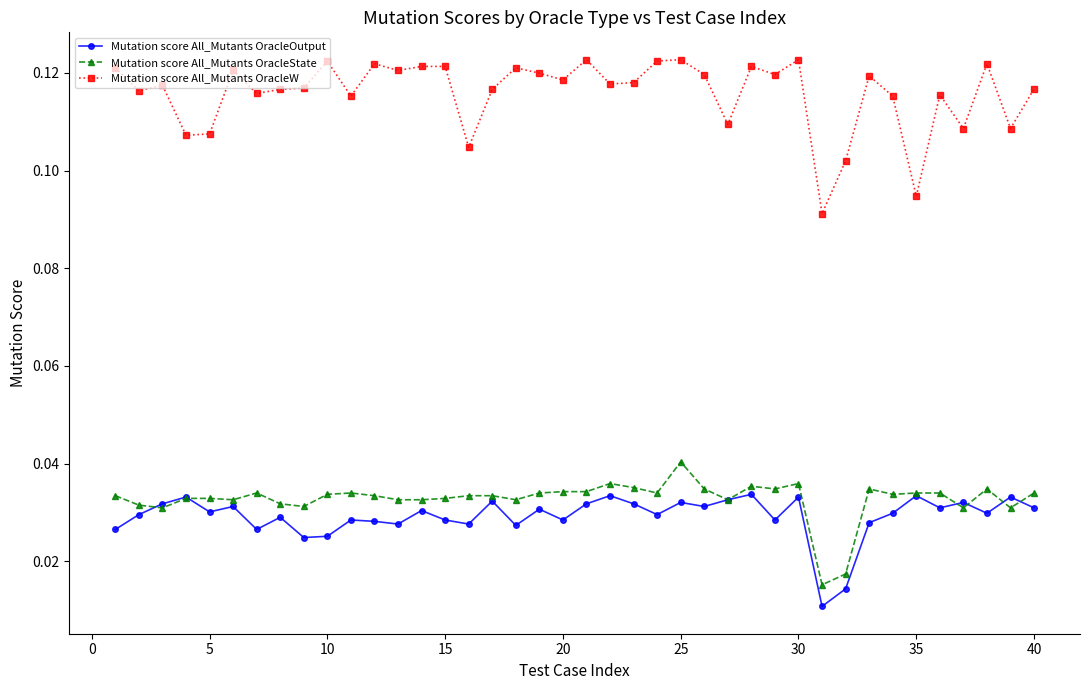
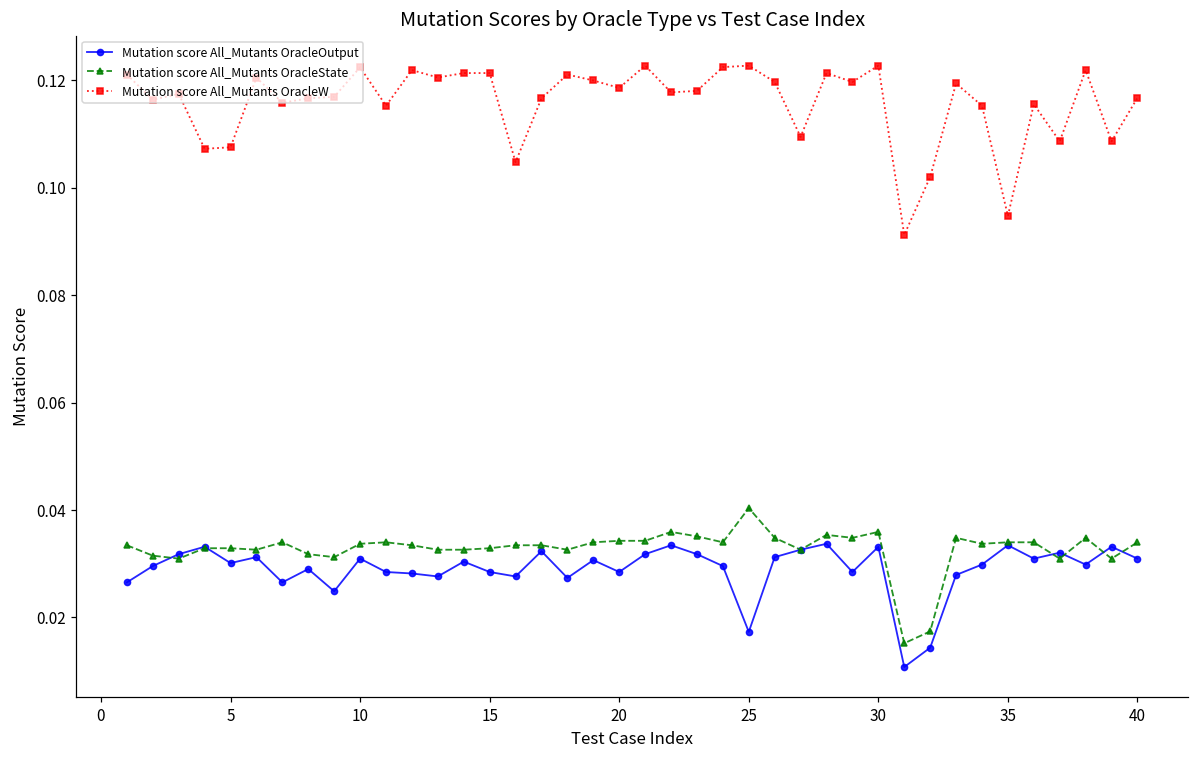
Mutation score All_Mutants OracleOutput, 10: 0.025 -> 0.031
Mutation score All_Mutants OracleOutput, 25: 0.032 -> 0.017
